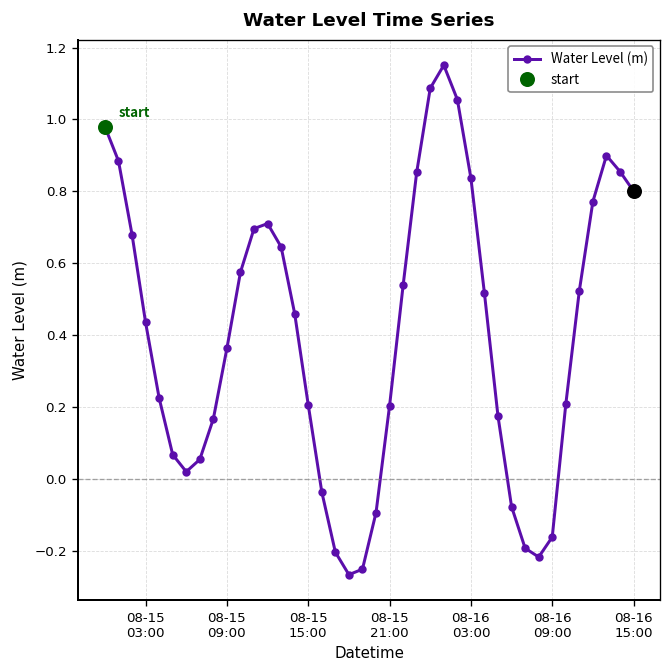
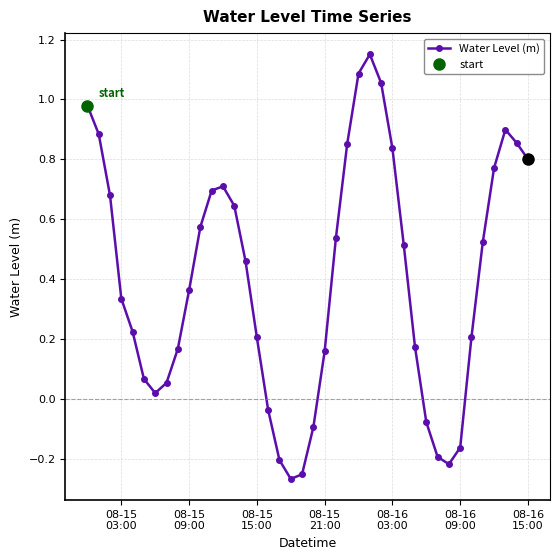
Water Level (m), 08-15 03:00: 0.44 -> 0.34
Water Level (m), 08-15 21:00: 0.20 -> 0.16
